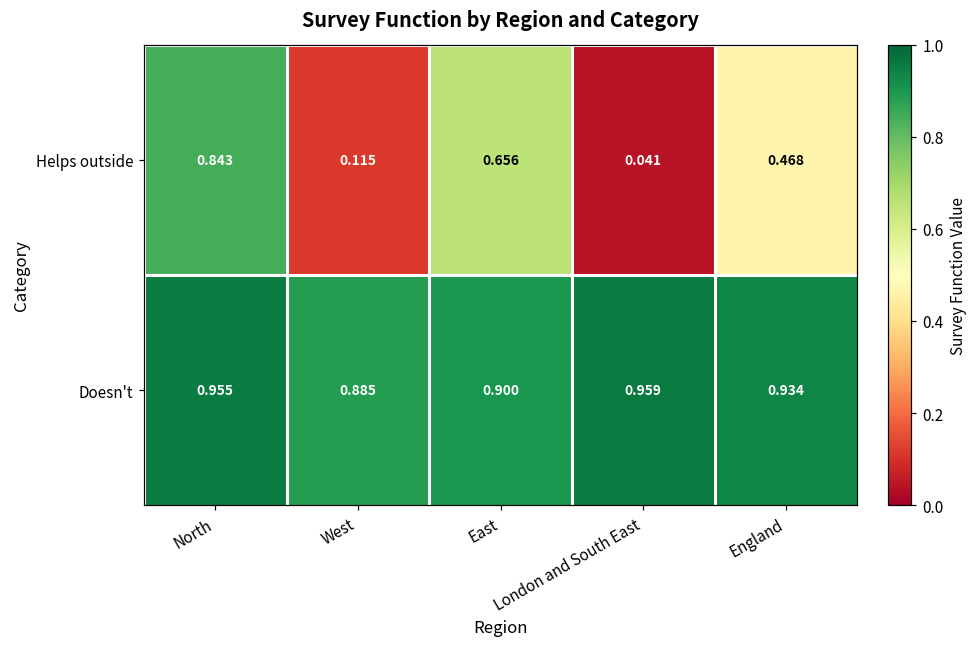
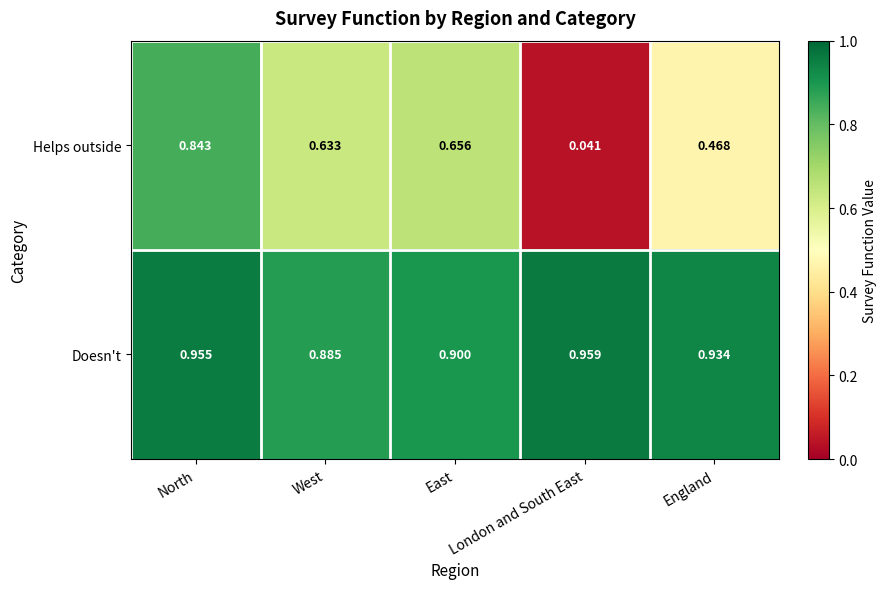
Helps outside, West: 0.115 -> 0.633
